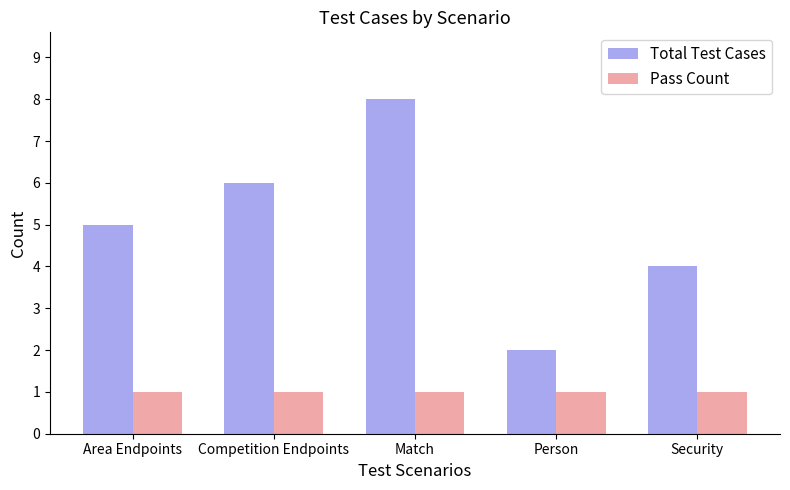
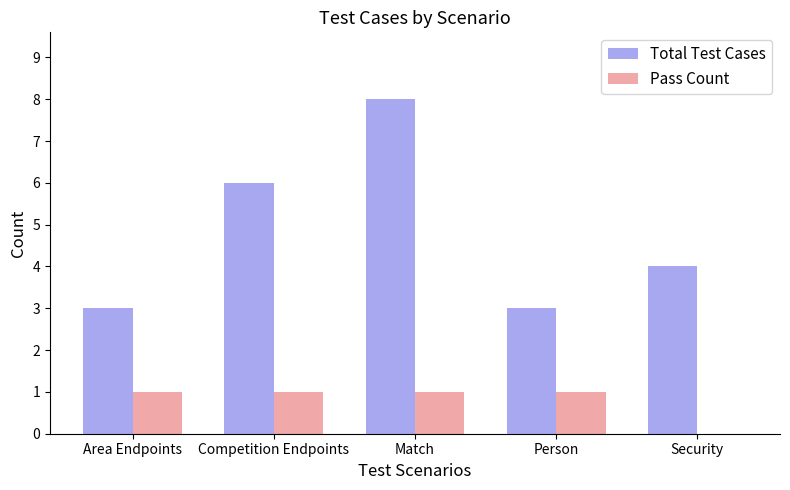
Total Test Cases, Area Endpoints: 5 -> 3
Total Test Cases, Person: 2 -> 3
Pass Count, Security: 1 -> 0
